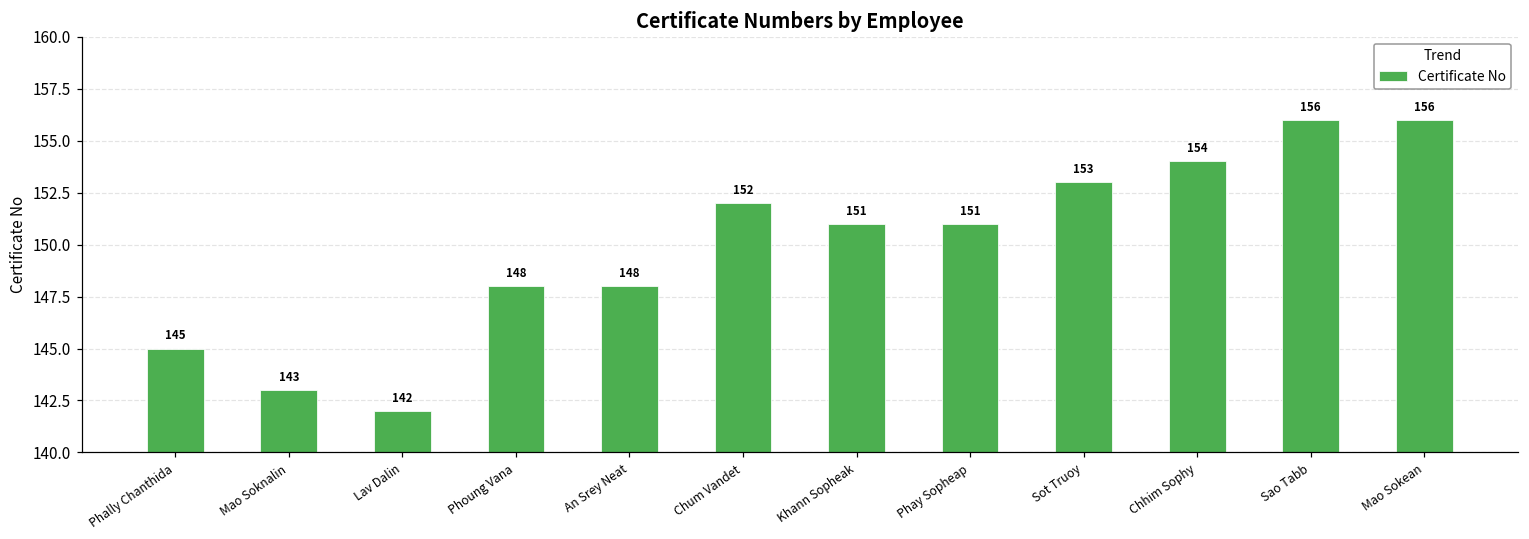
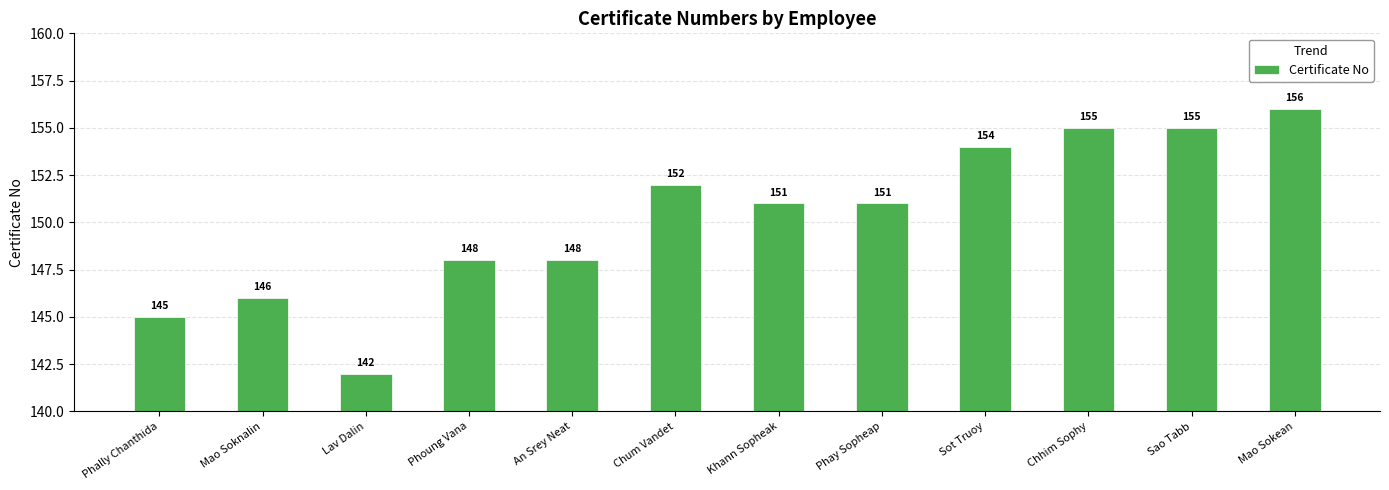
Mao Soknalin: 143 -> 146
Sot Truoy: 153 -> 154
Chhim Sophy: 154 -> 155
Sao Tabb: 156 -> 155
